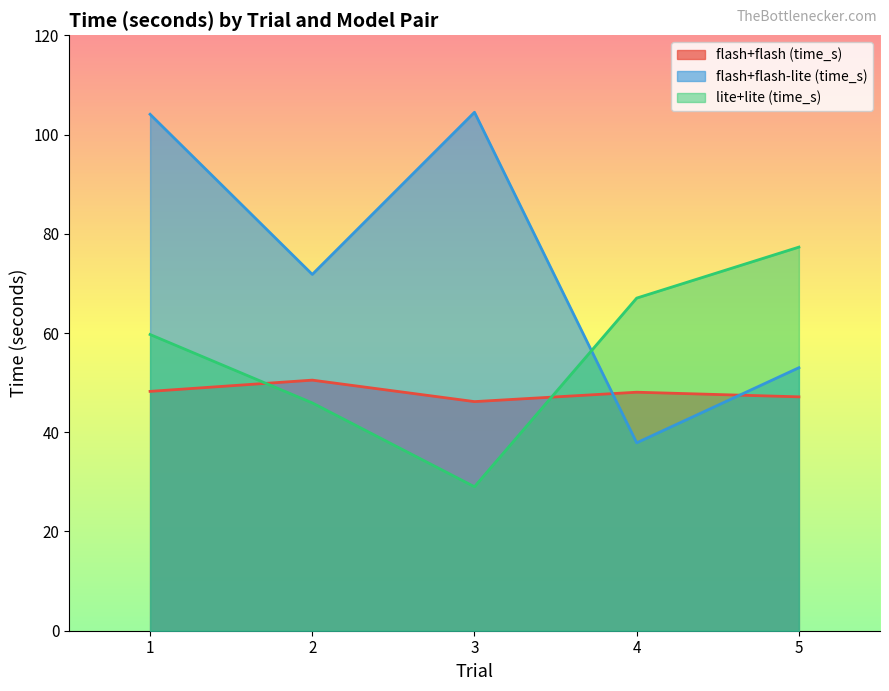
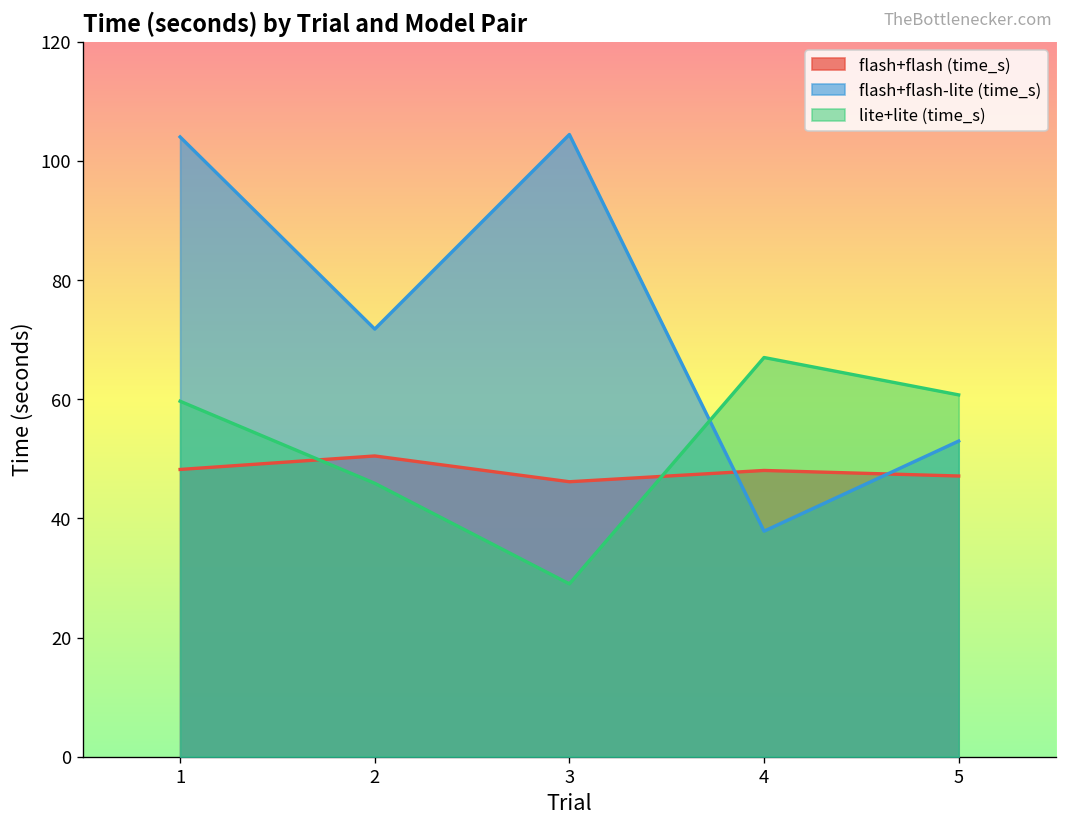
lite+lite (time_s), 5: 77 -> 61
